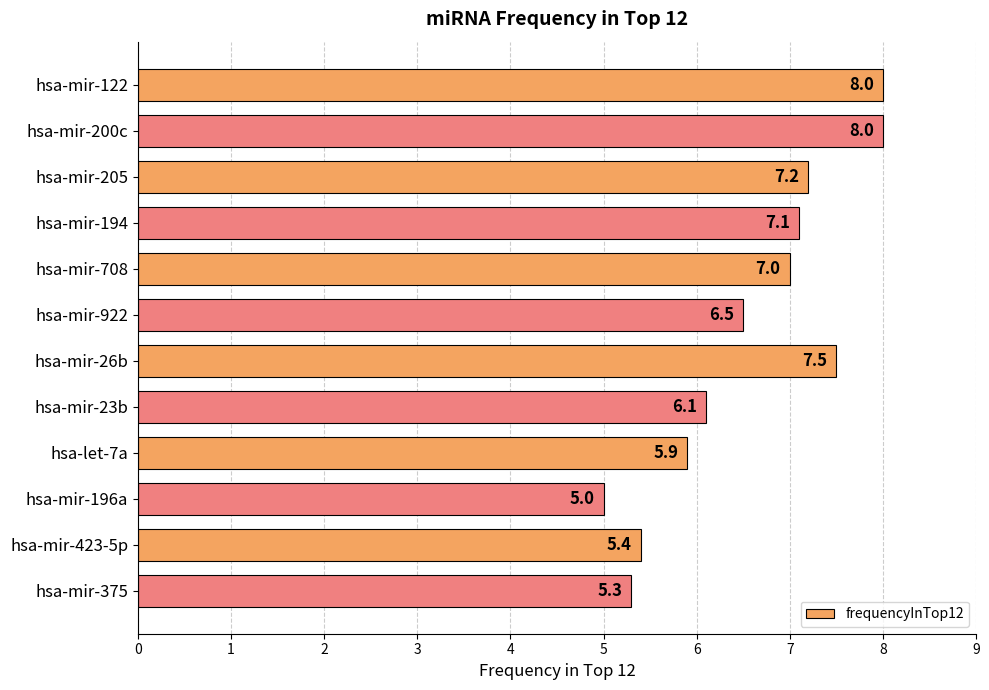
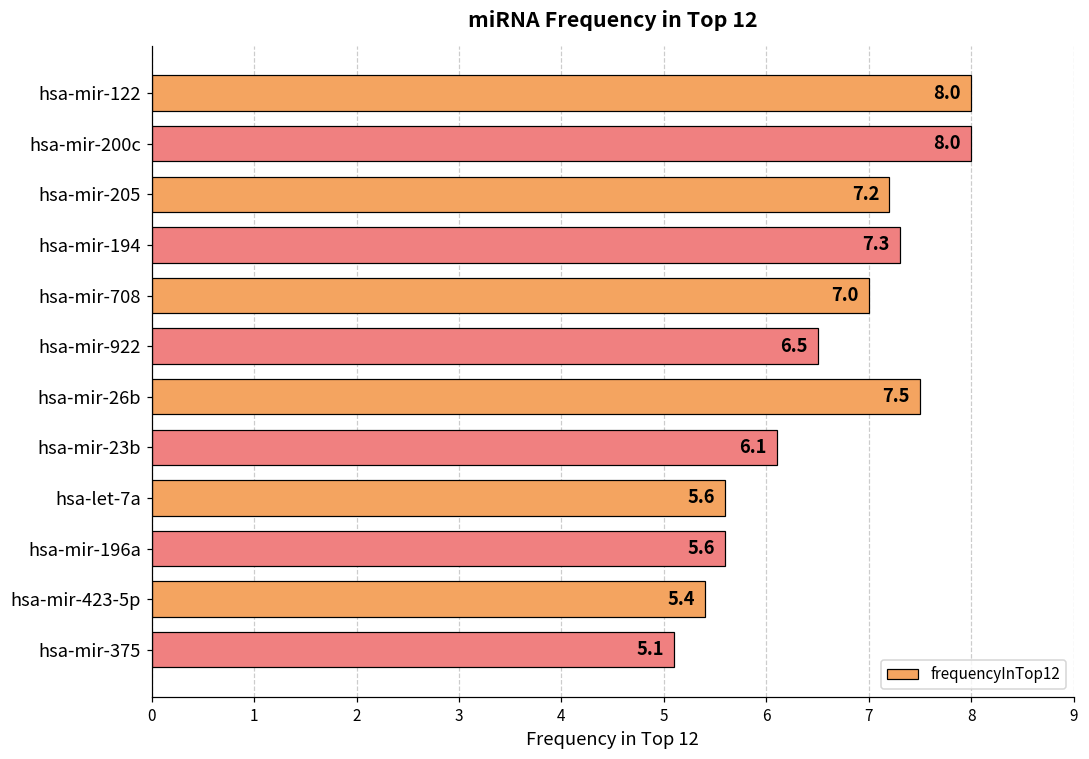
hsa-mir-194: 7.1 -> 7.3
hsa-let-7a: 5.9 -> 5.6
hsa-mir-196a: 5.0 -> 5.6
hsa-mir-375: 5.3 -> 5.1
